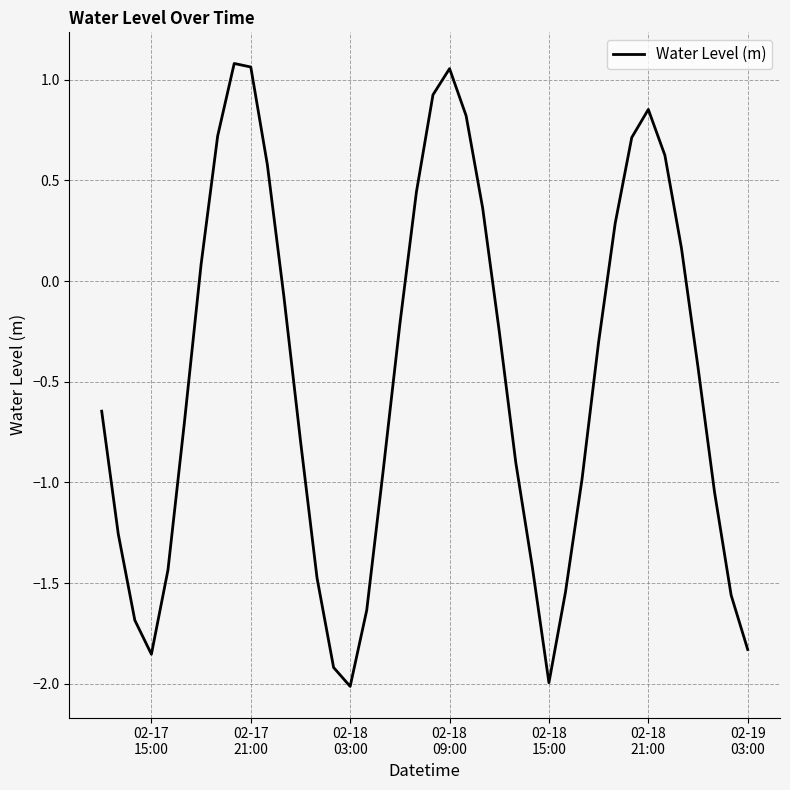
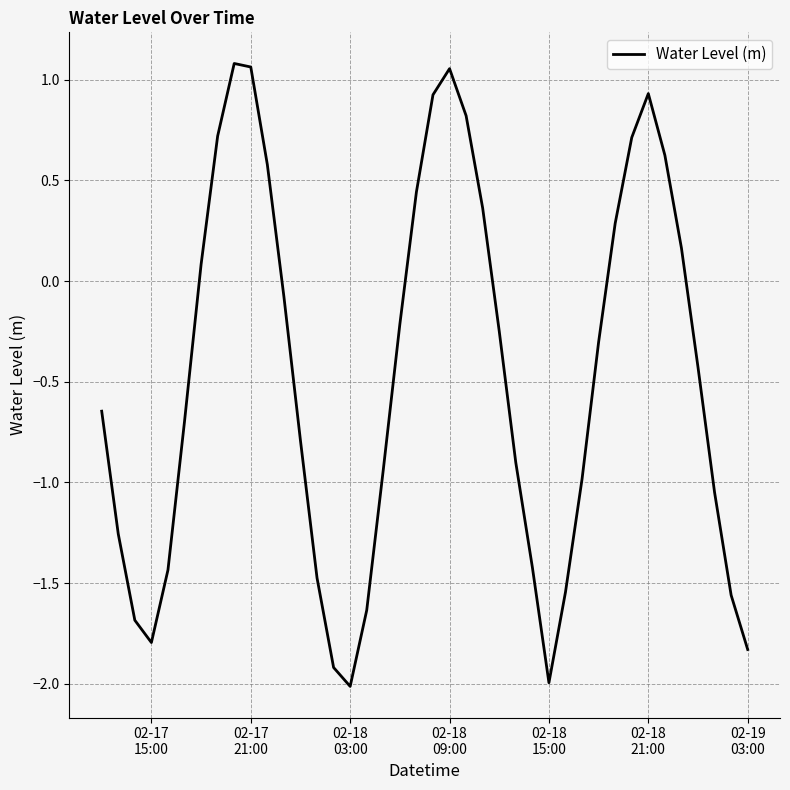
02-17 15:00: -1.85 -> -1.80
02-18 21:00: 0.85 -> 0.93
